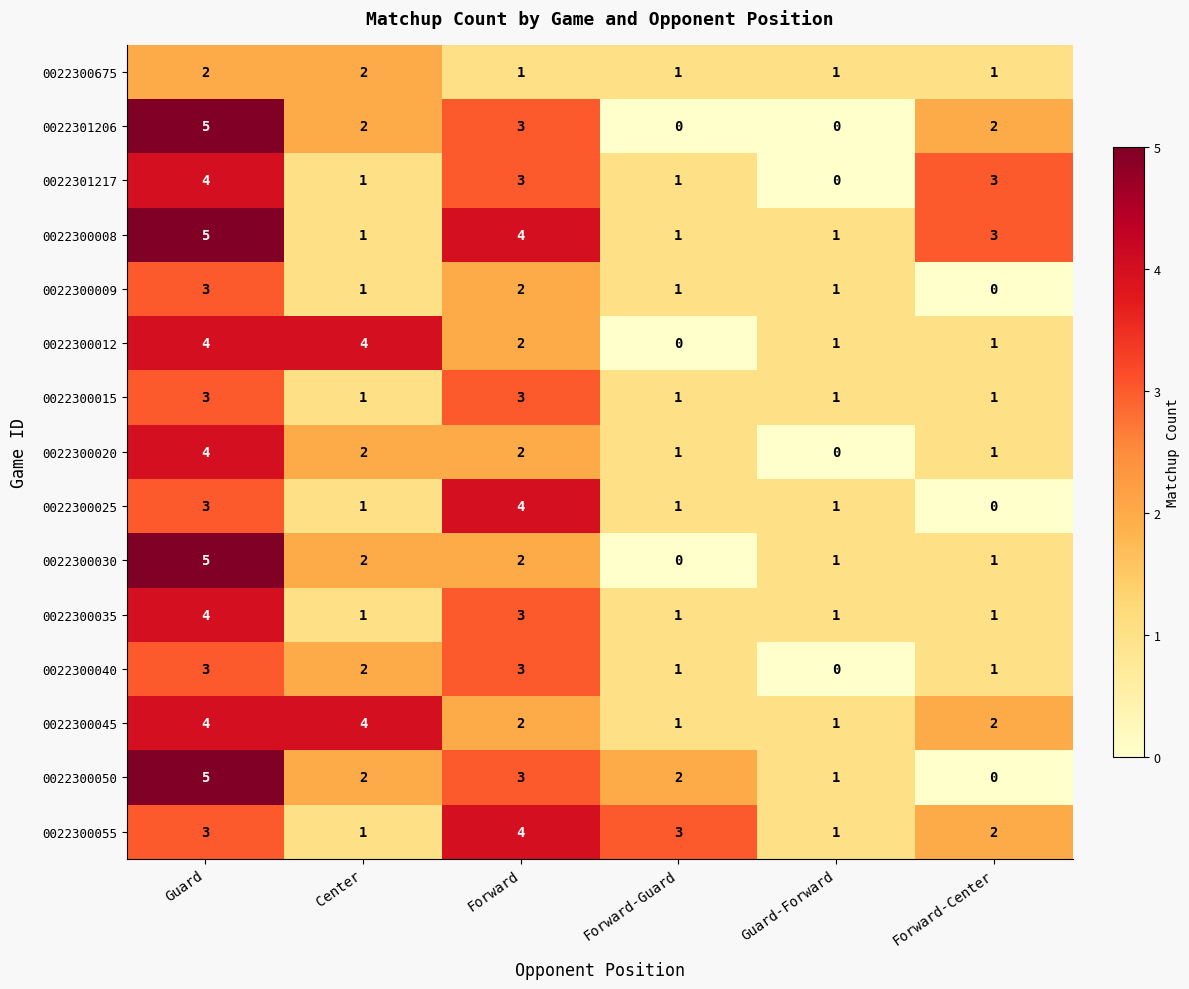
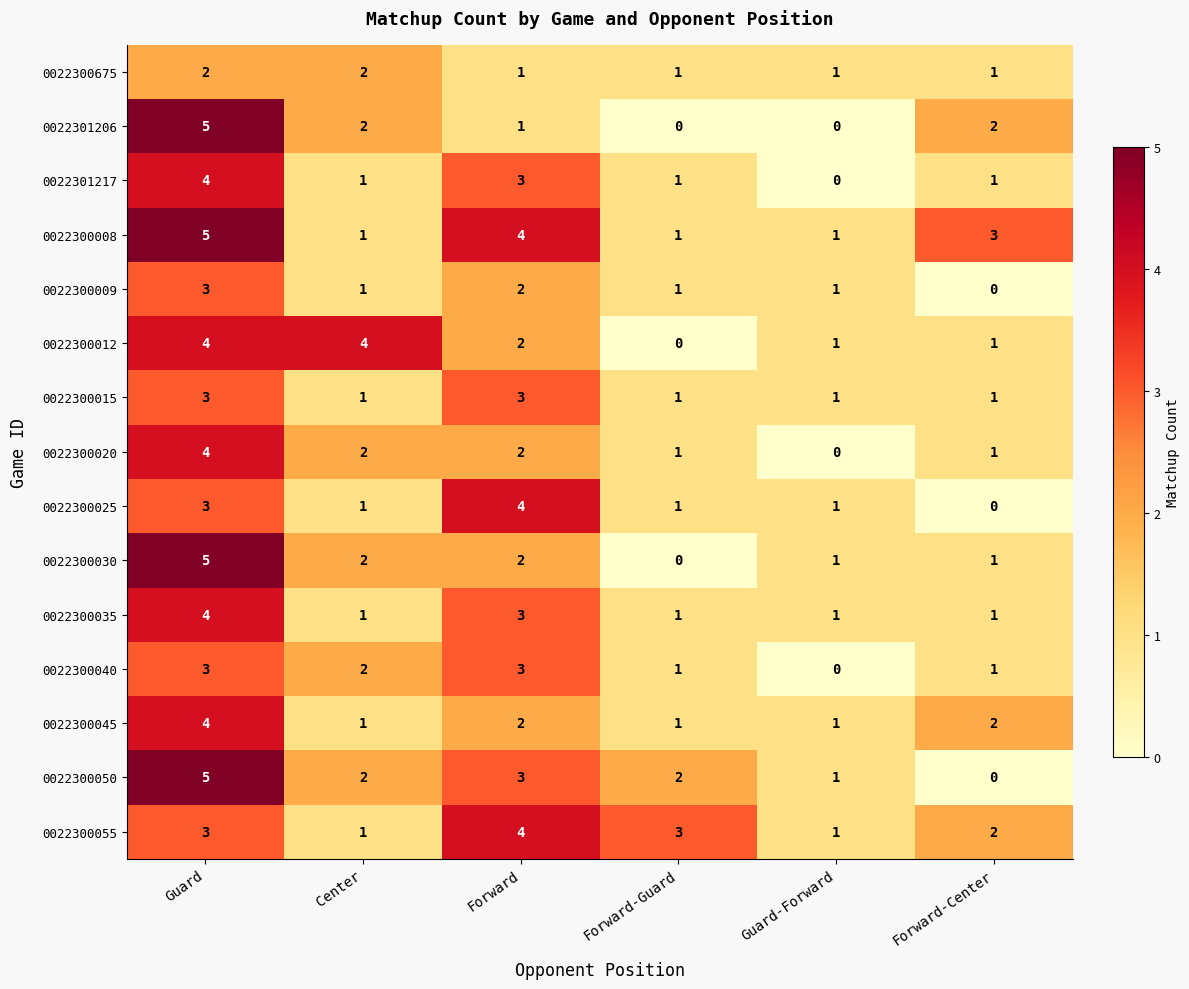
0022301206, Forward: 3 -> 1
0022301217, Forward-Center: 3 -> 1
0022300045, Center: 4 -> 1
